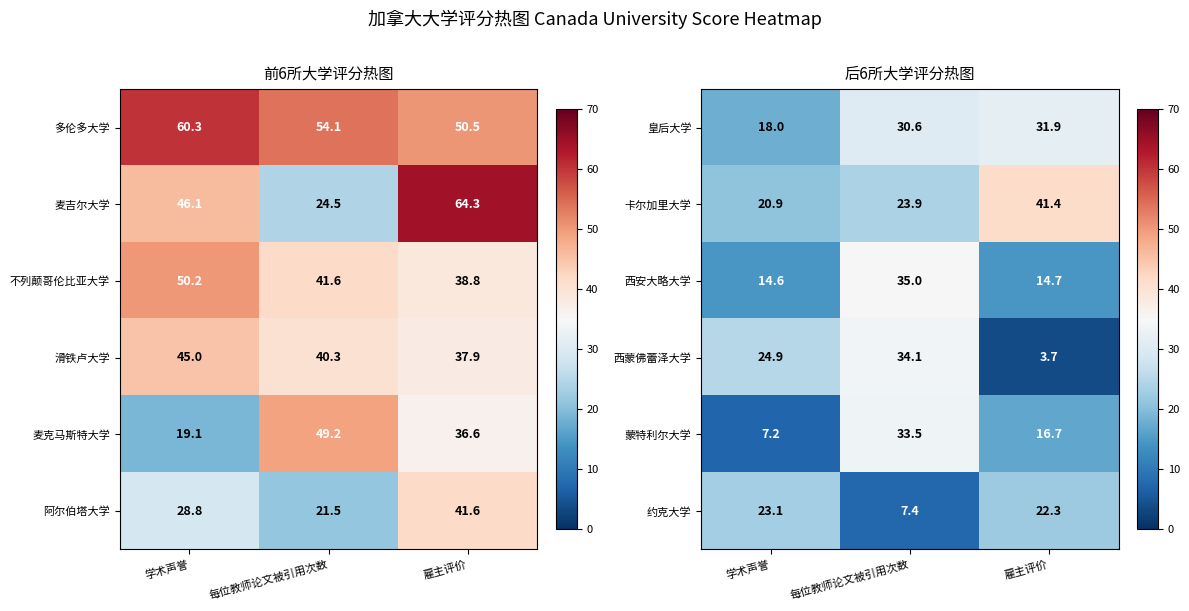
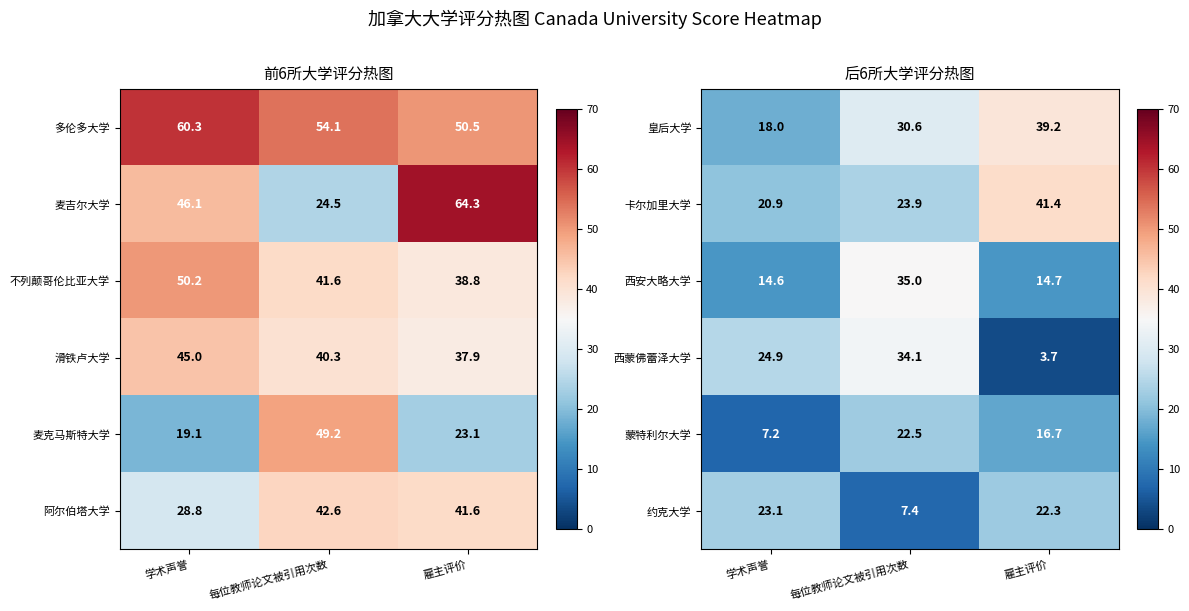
前6所大学评分热图, 麦克马斯特大学, 雇主评价: 36.6 -> 23.1
前6所大学评分热图, 阿尔伯塔大学, 每位教师论文被引用次数: 21.5 -> 42.6
后6所大学评分热图, 皇后大学, 雇主评价: 31.9 -> 39.2
后6所大学评分热图, 蒙特利尔大学, 每位教师论文被引用次数: 33.5 -> 22.5
